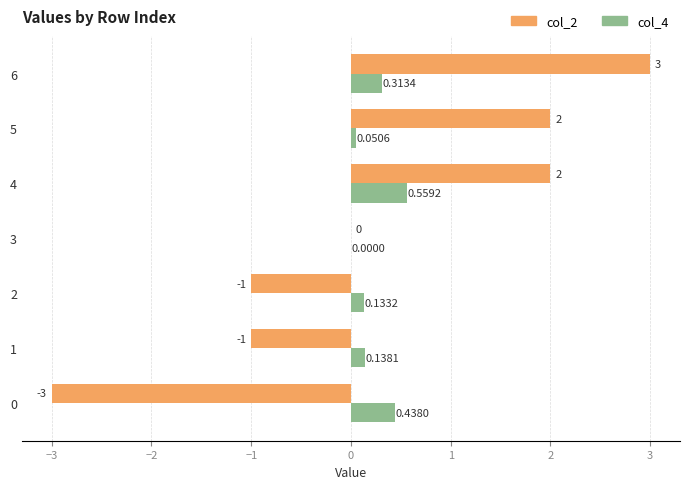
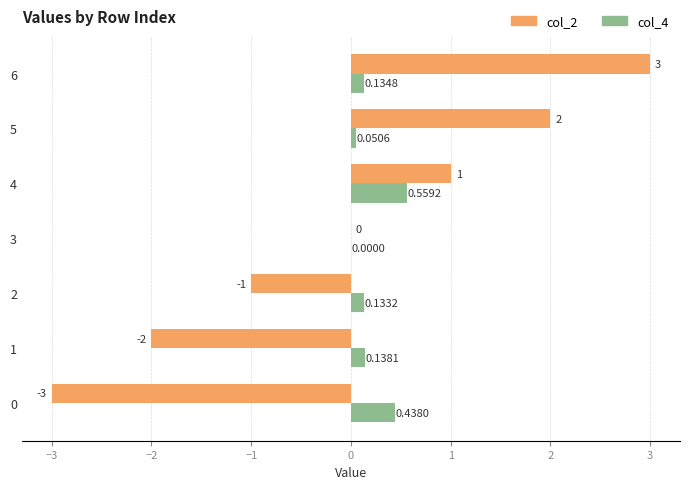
col_4, 6: 0.3134 -> 0.1348
col_2, 4: 2 -> 1
col_2, 1: -1 -> -2
